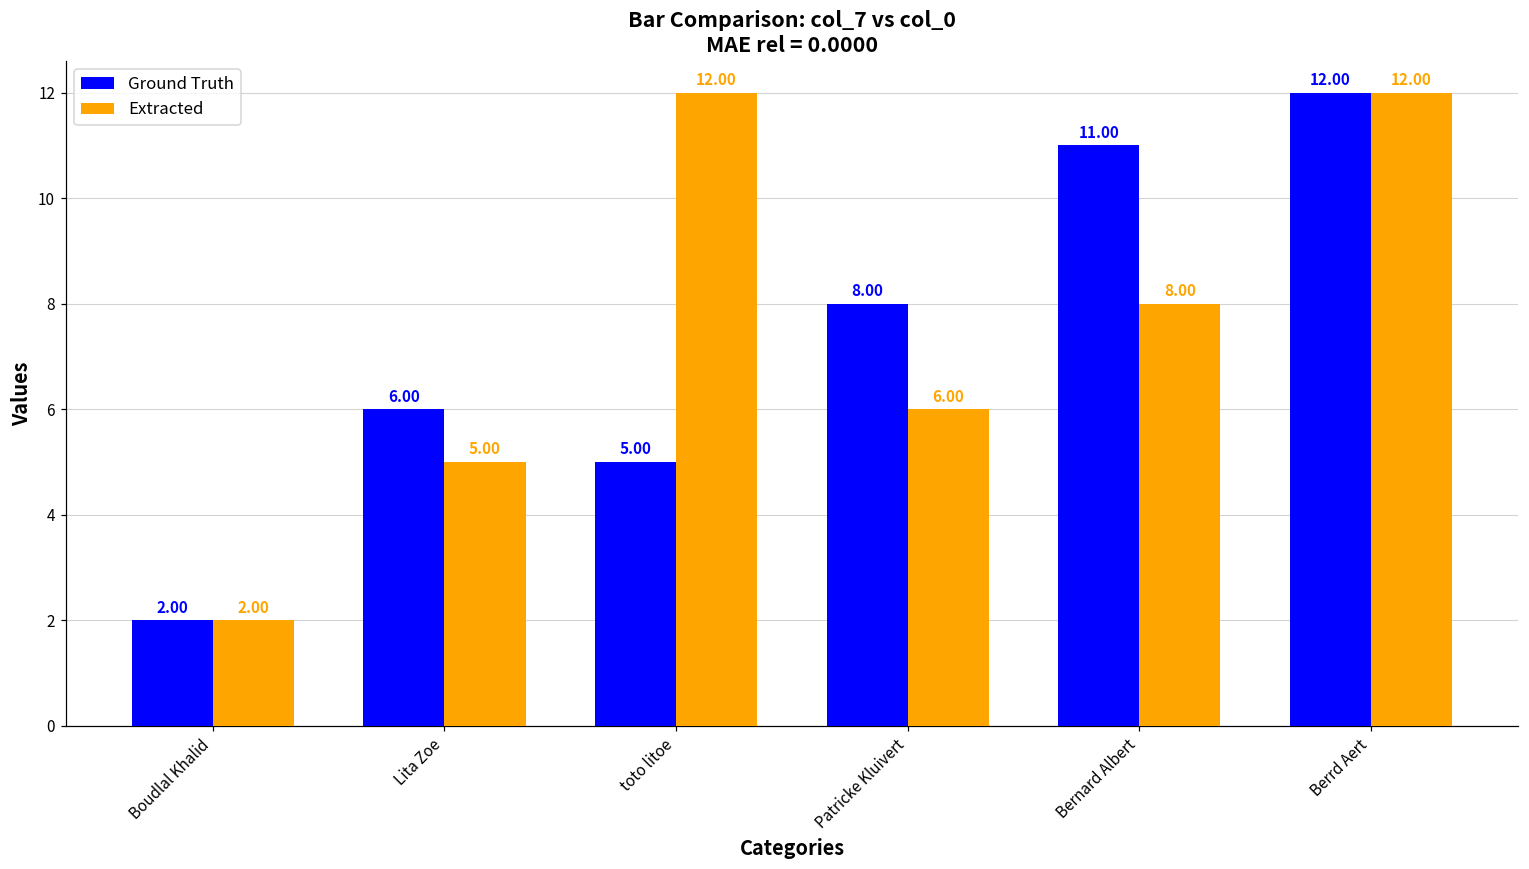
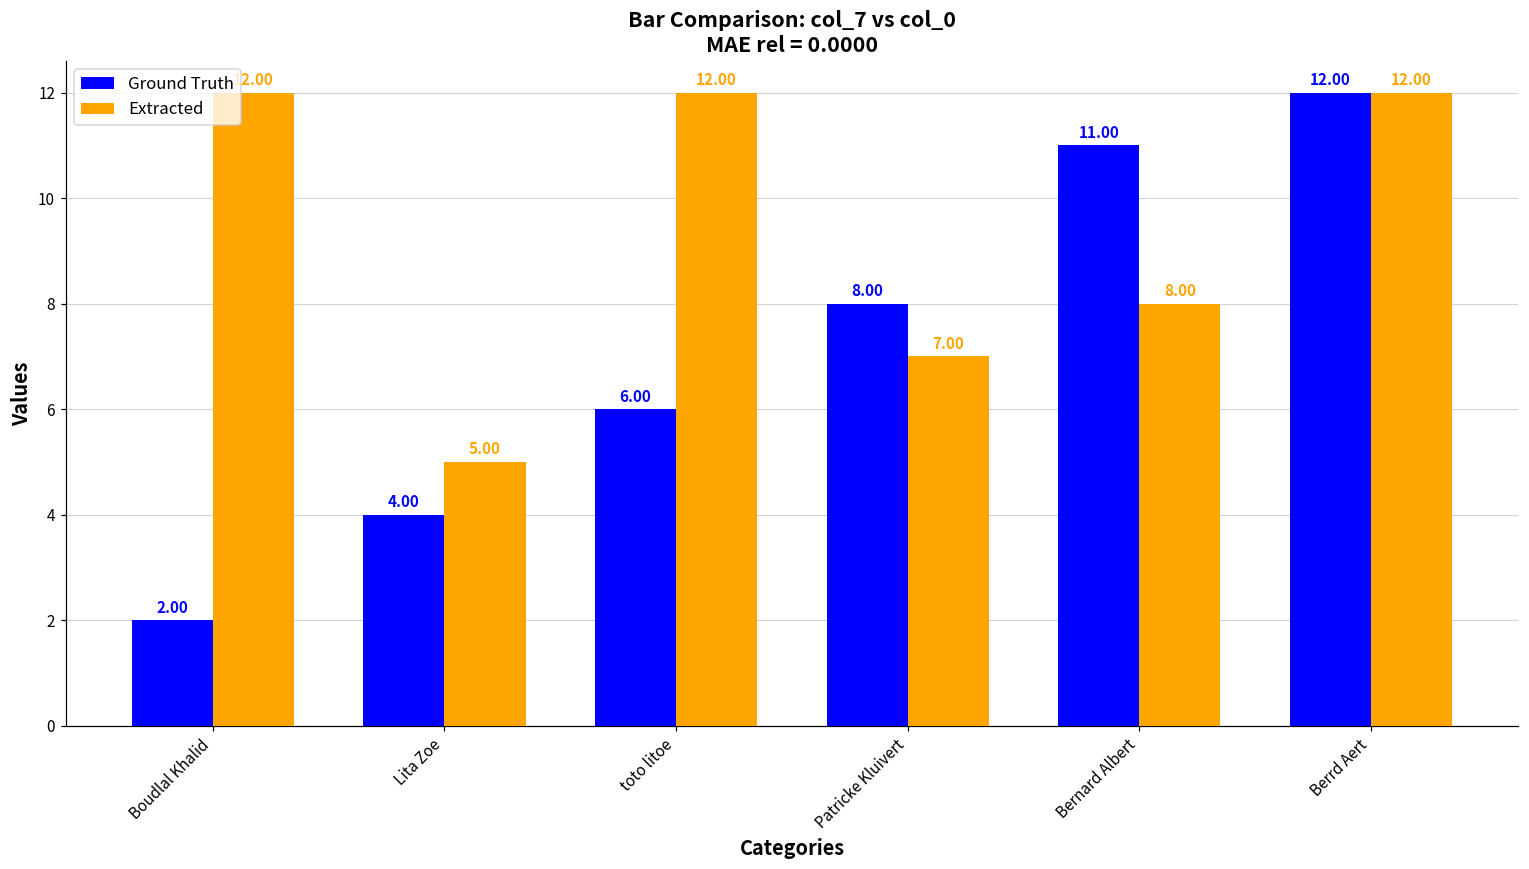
Extracted, Boudlal Khalid: 2 -> 12
Ground Truth, Lita Zoe: 6.00 -> 4.00
Ground Truth, toto litoe: 5.00 -> 6.00
Extracted, Patricke Kluivert: 6.00 -> 7.00
